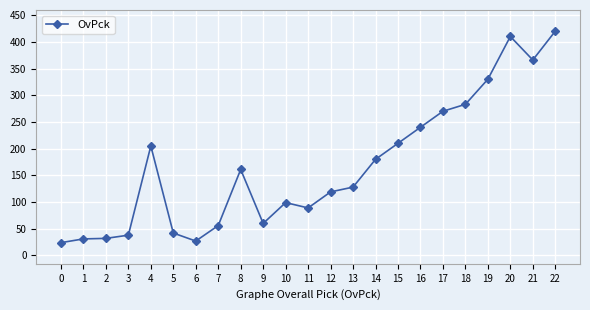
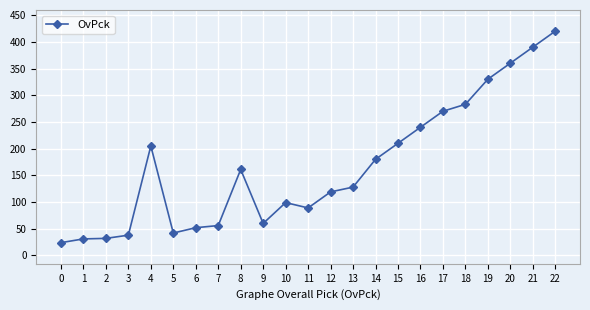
6: 30 -> 50
20: 410 -> 360
21: 370 -> 390
